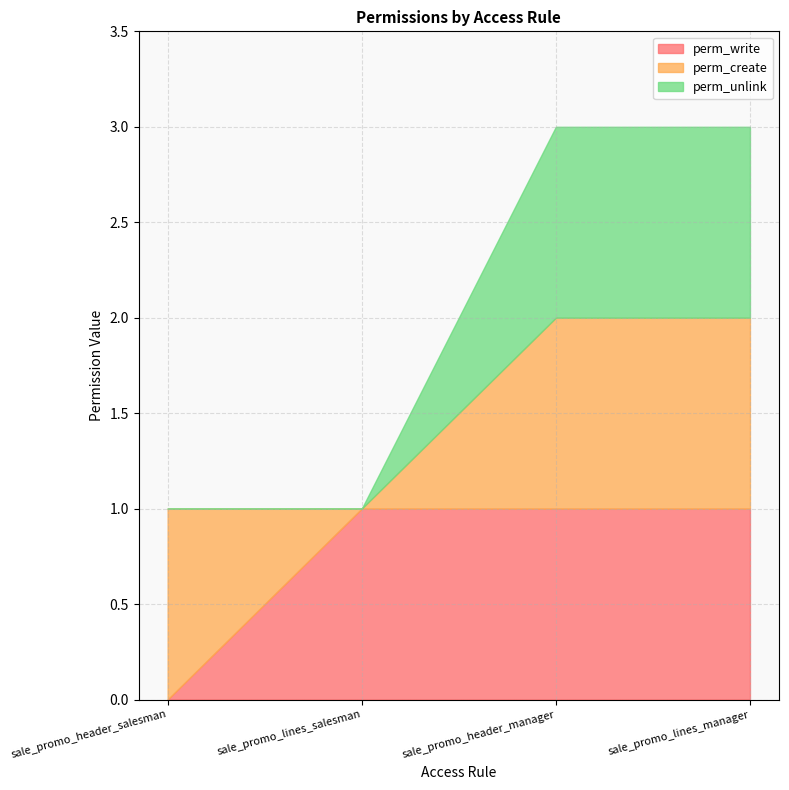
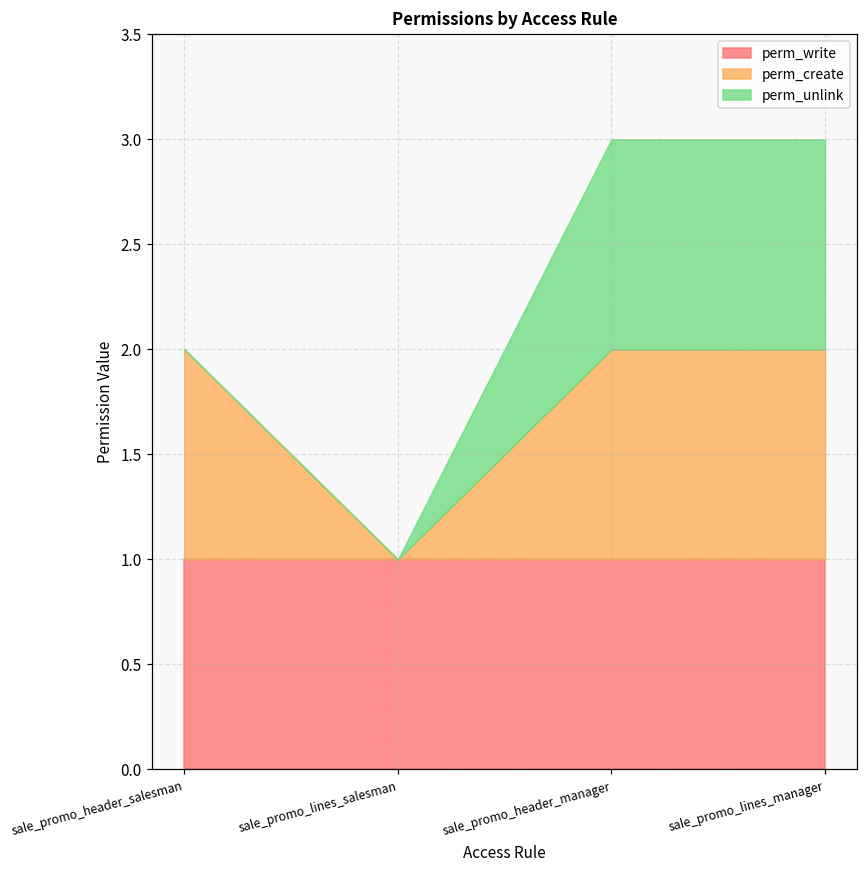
perm_write, sale_promo_header_salesman: 0 -> 1
